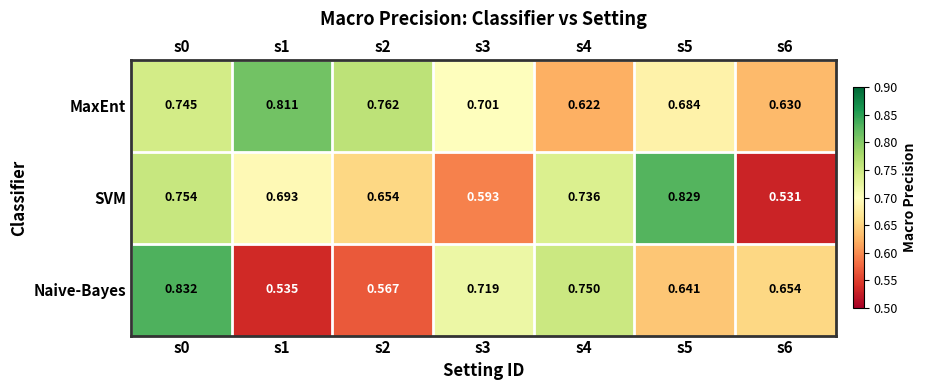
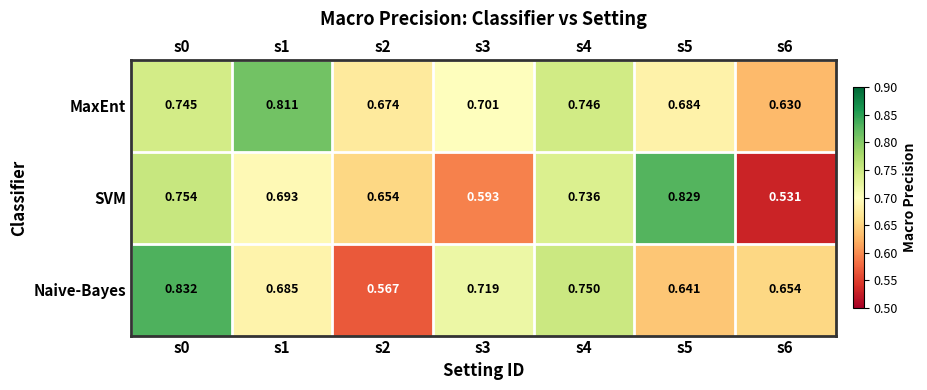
MaxEnt, s2: 0.762 -> 0.674
MaxEnt, s4: 0.622 -> 0.746
Naive-Bayes, s1: 0.535 -> 0.685
